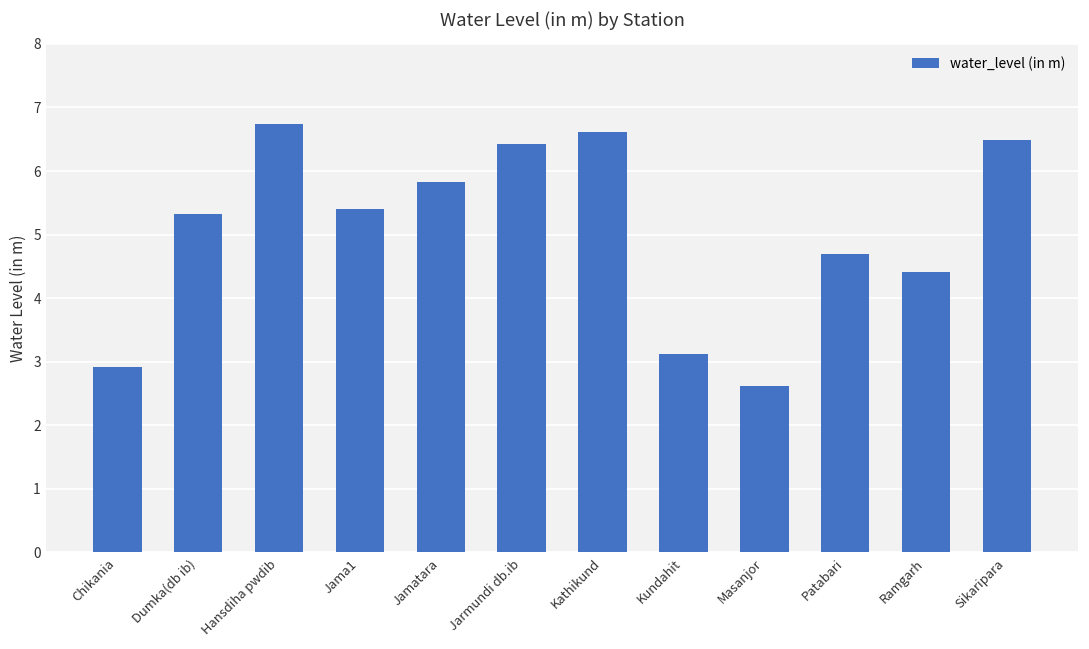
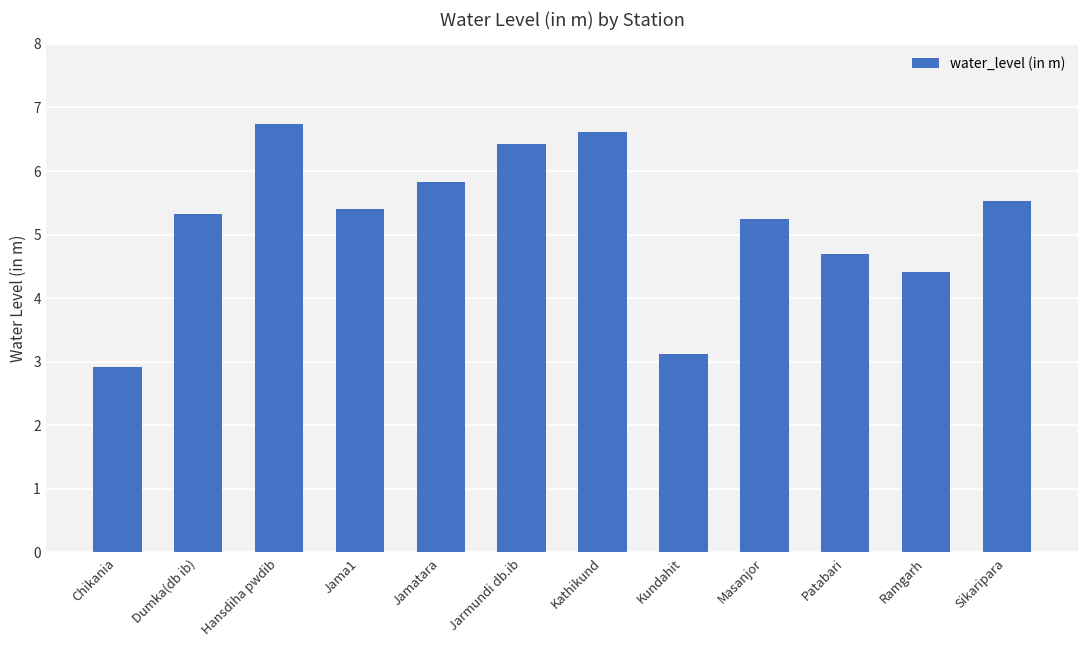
Masanjor: 2.6 -> 5.3
Sikaripara: 6.5 -> 5.5
